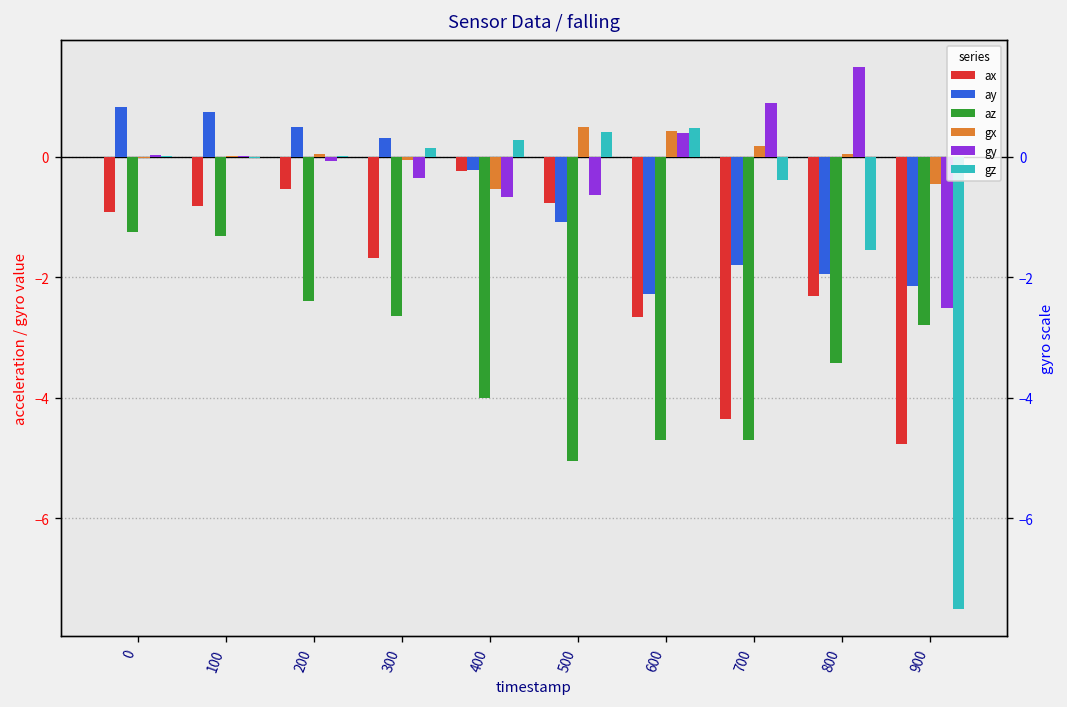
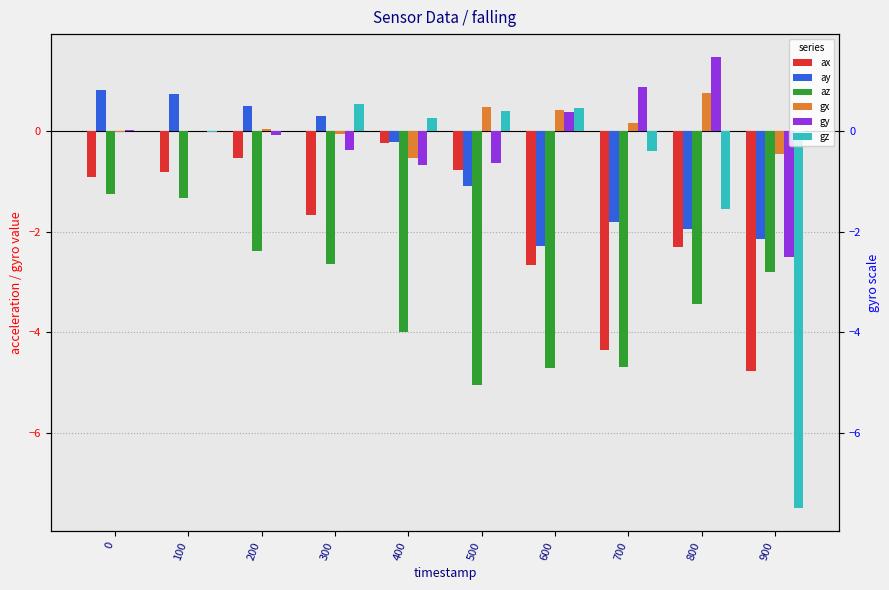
gz, 300: 0.1 -> 0.5
gx, 800: 0.0 -> 0.8
